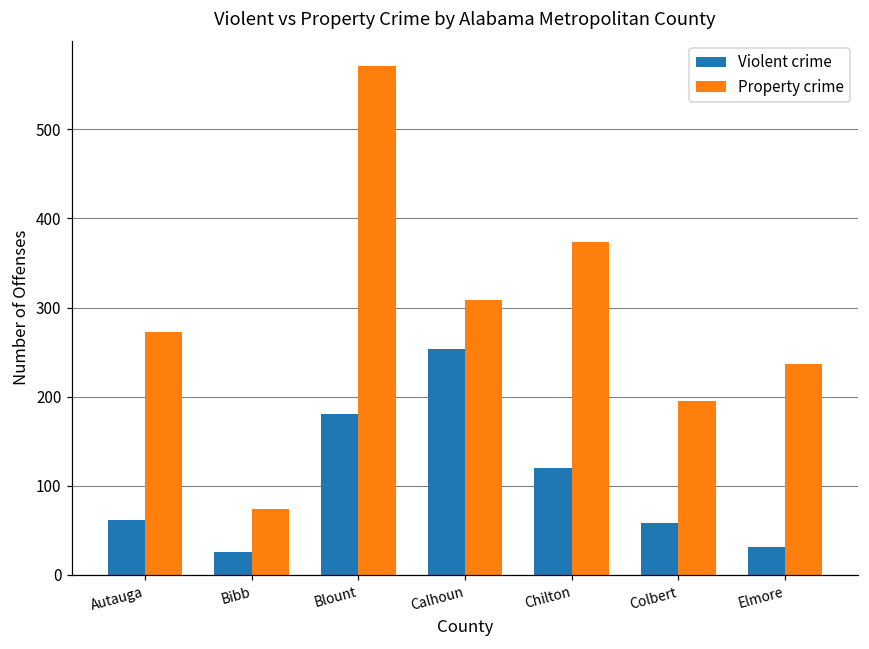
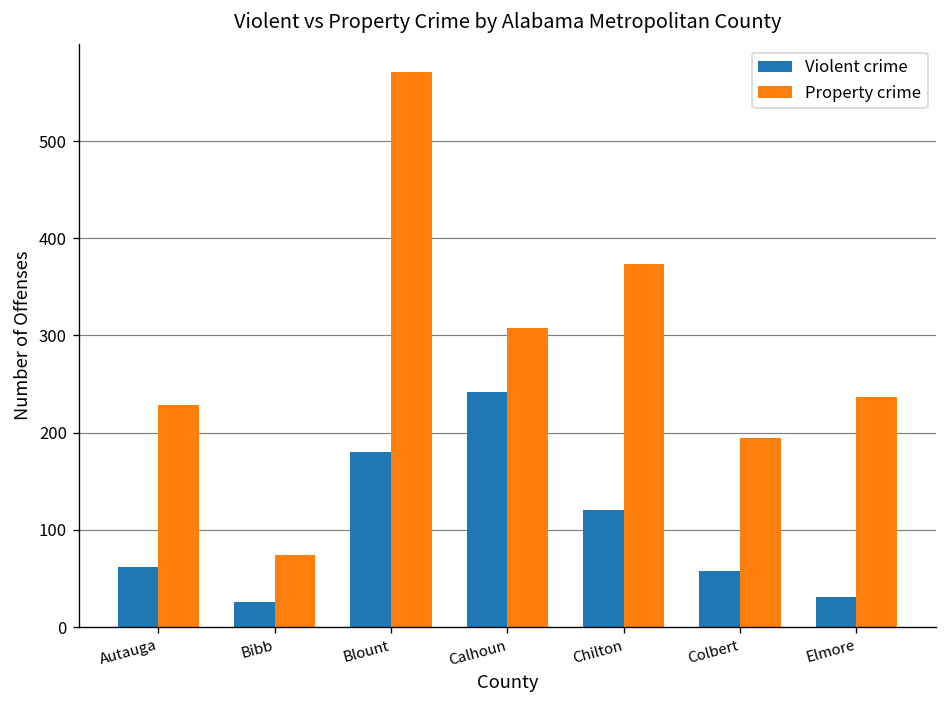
Property crime, Autauga: 270 -> 230
Violent crime, Calhoun: 250 -> 240
